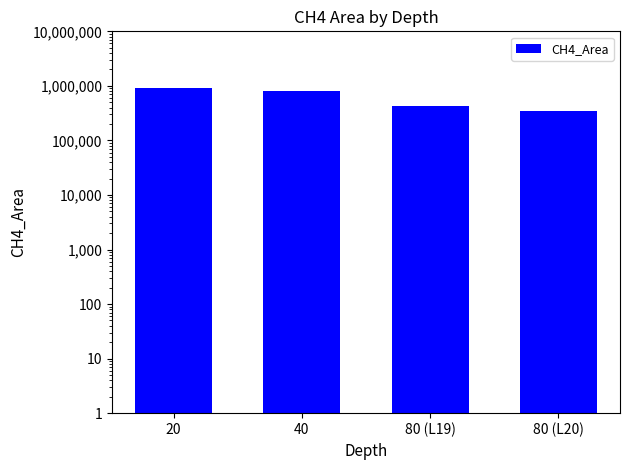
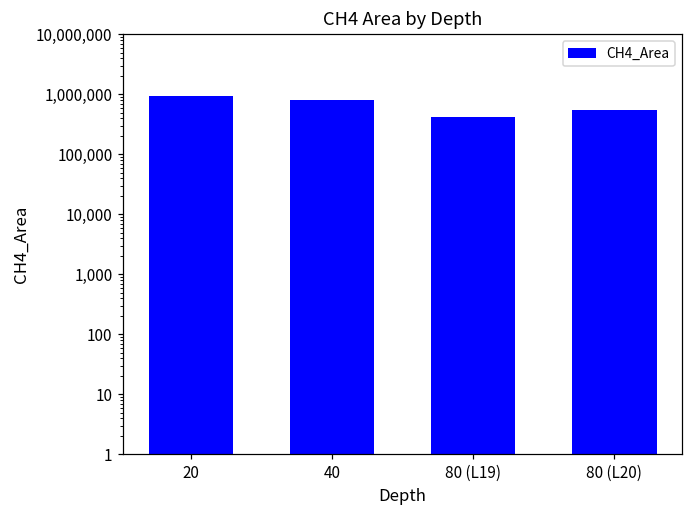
80 (L20): 300,000 -> 600,000
